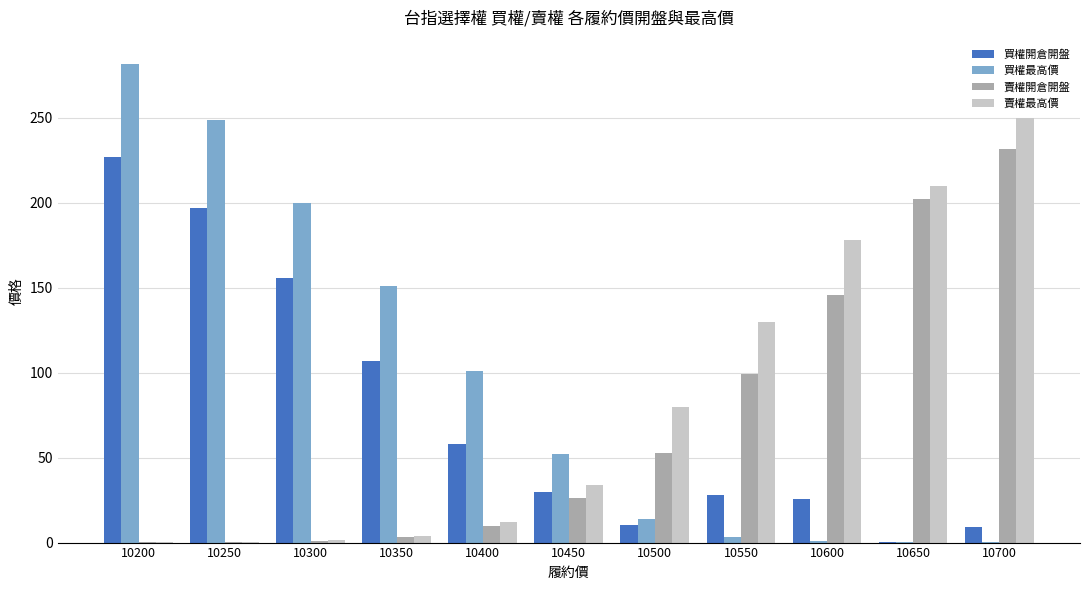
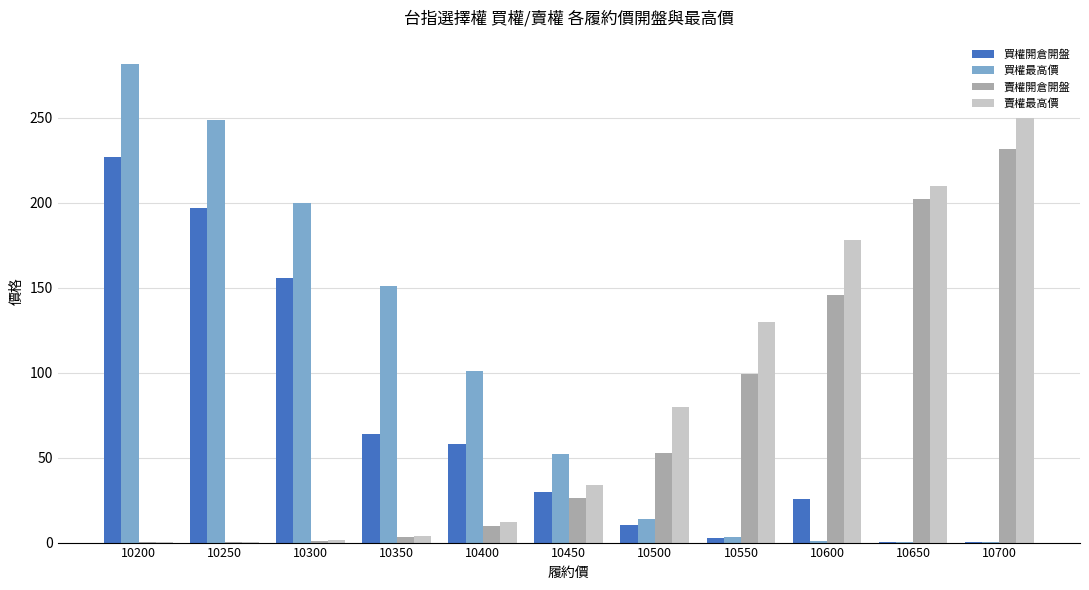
買權開倉開盤, 10350: 107 -> 64
買權開倉開盤, 10550: 28 -> 3
買權開倉開盤, 10700: 9 -> 0
